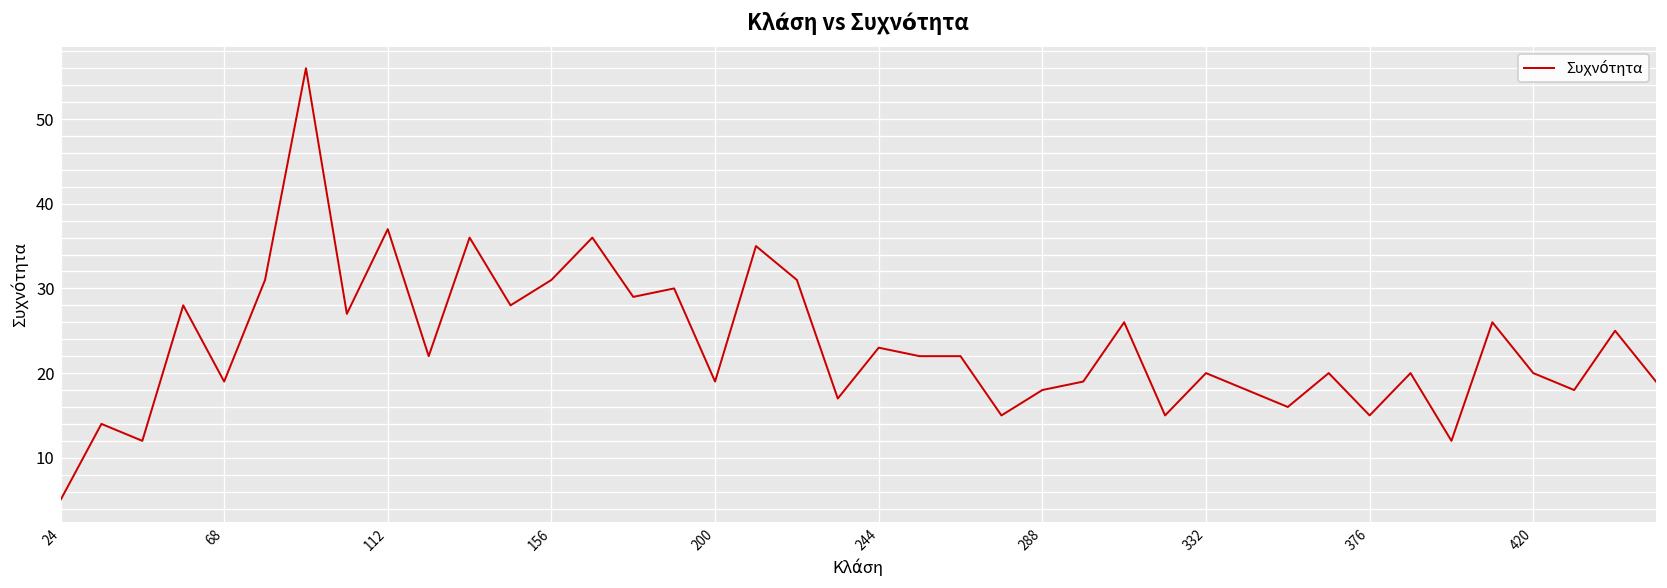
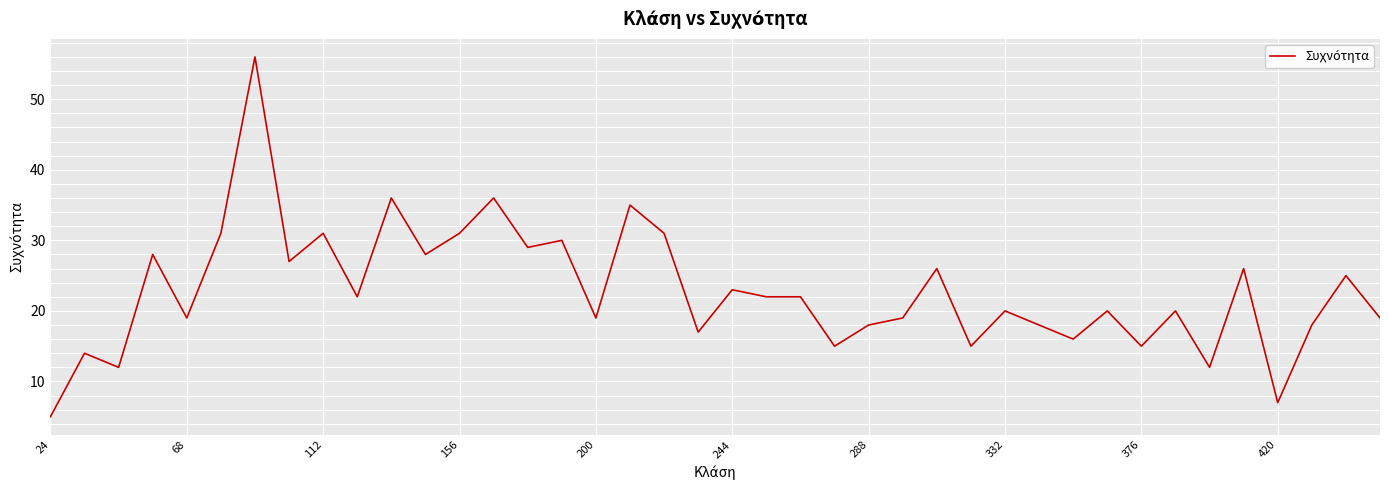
112: 37 -> 31
420: 20 -> 7
